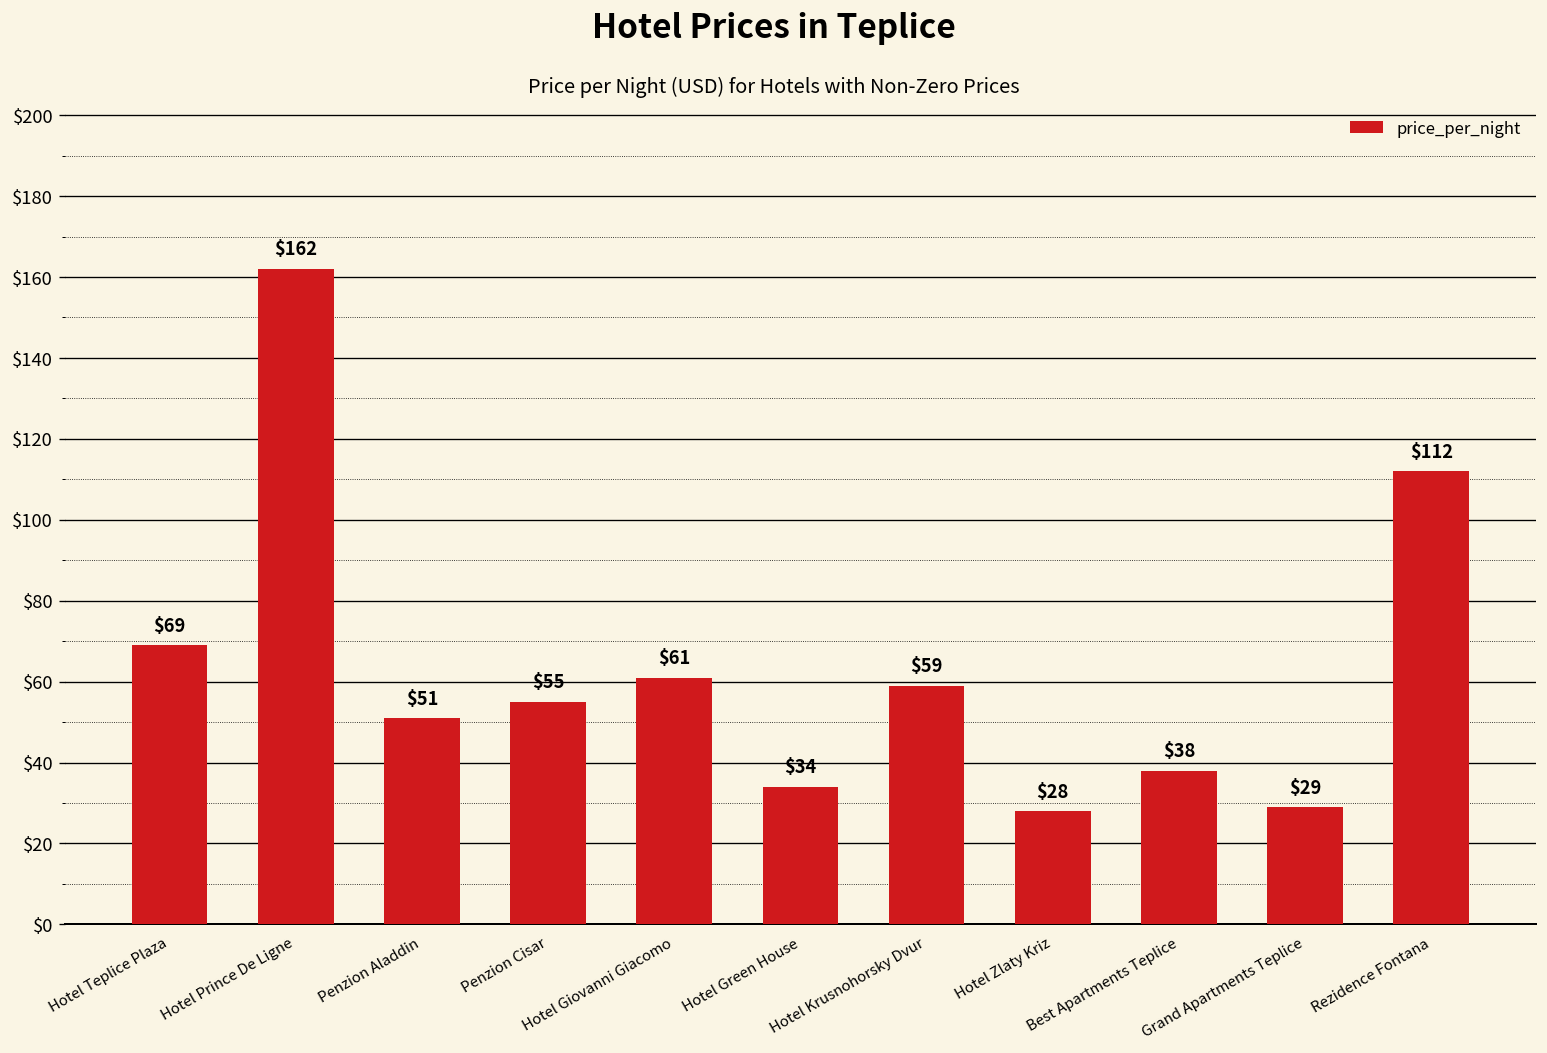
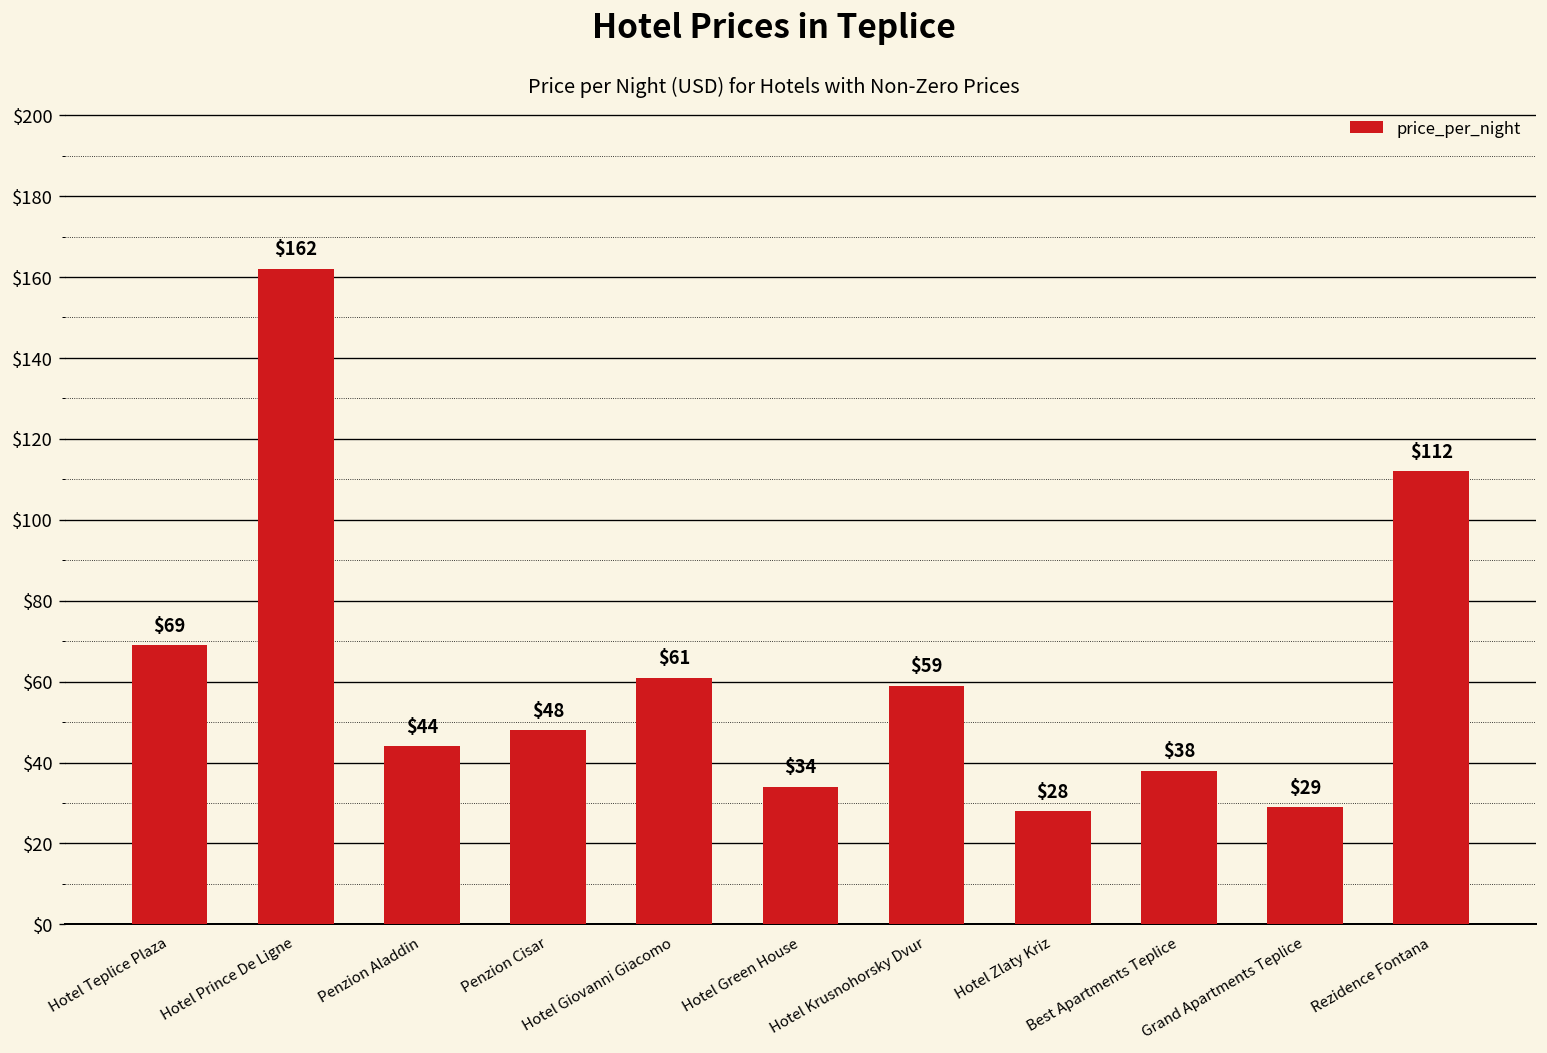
Penzion Aladdin: $51 -> $44
Penzion Cisar: $55 -> $48
